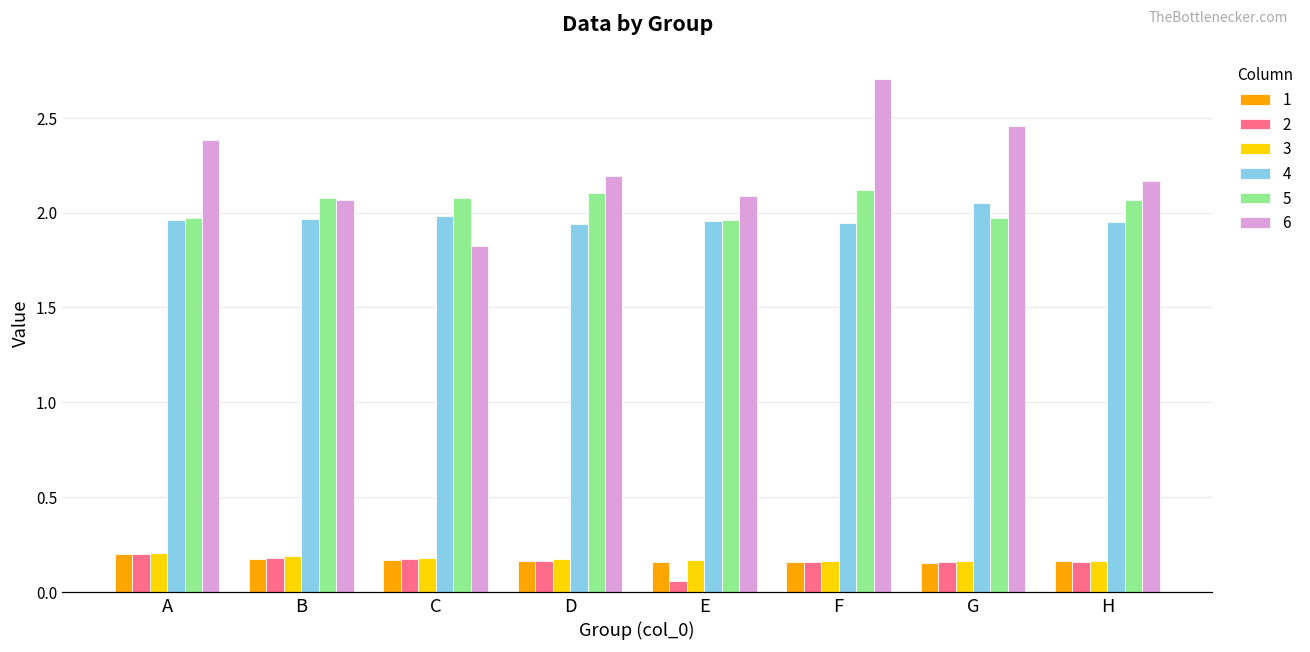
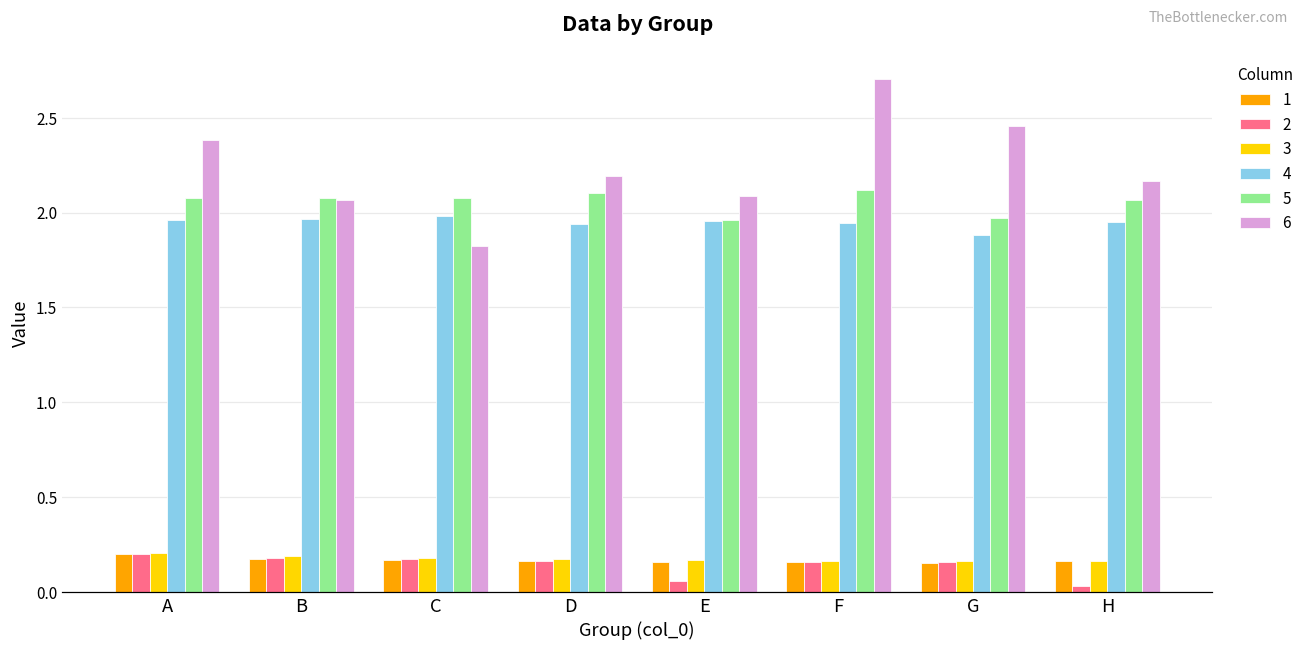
5, A: 1.97 -> 2.08
4, G: 2.05 -> 1.88
2, H: 0.16 -> 0.03
